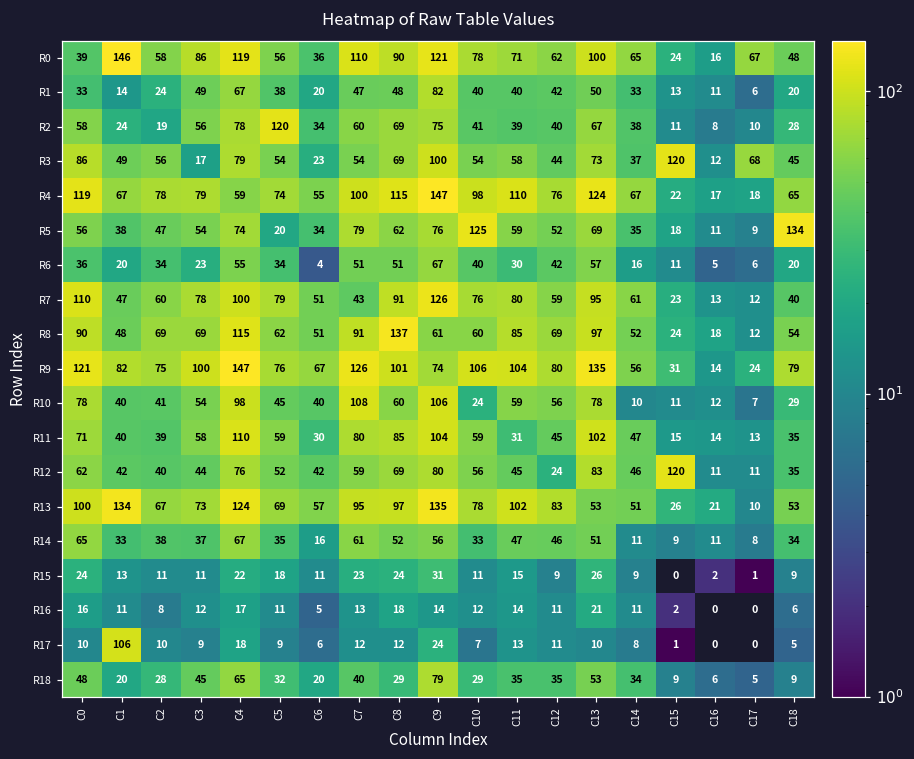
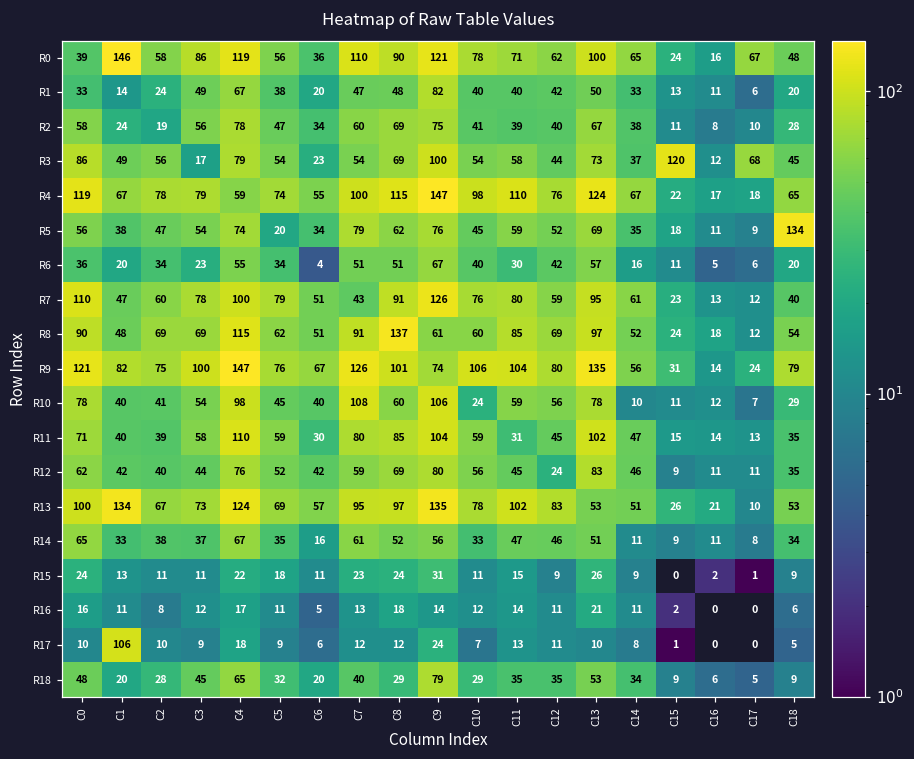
R2, C5: 120 -> 47
R5, C10: 125 -> 45
R12, C15: 120 -> 9
